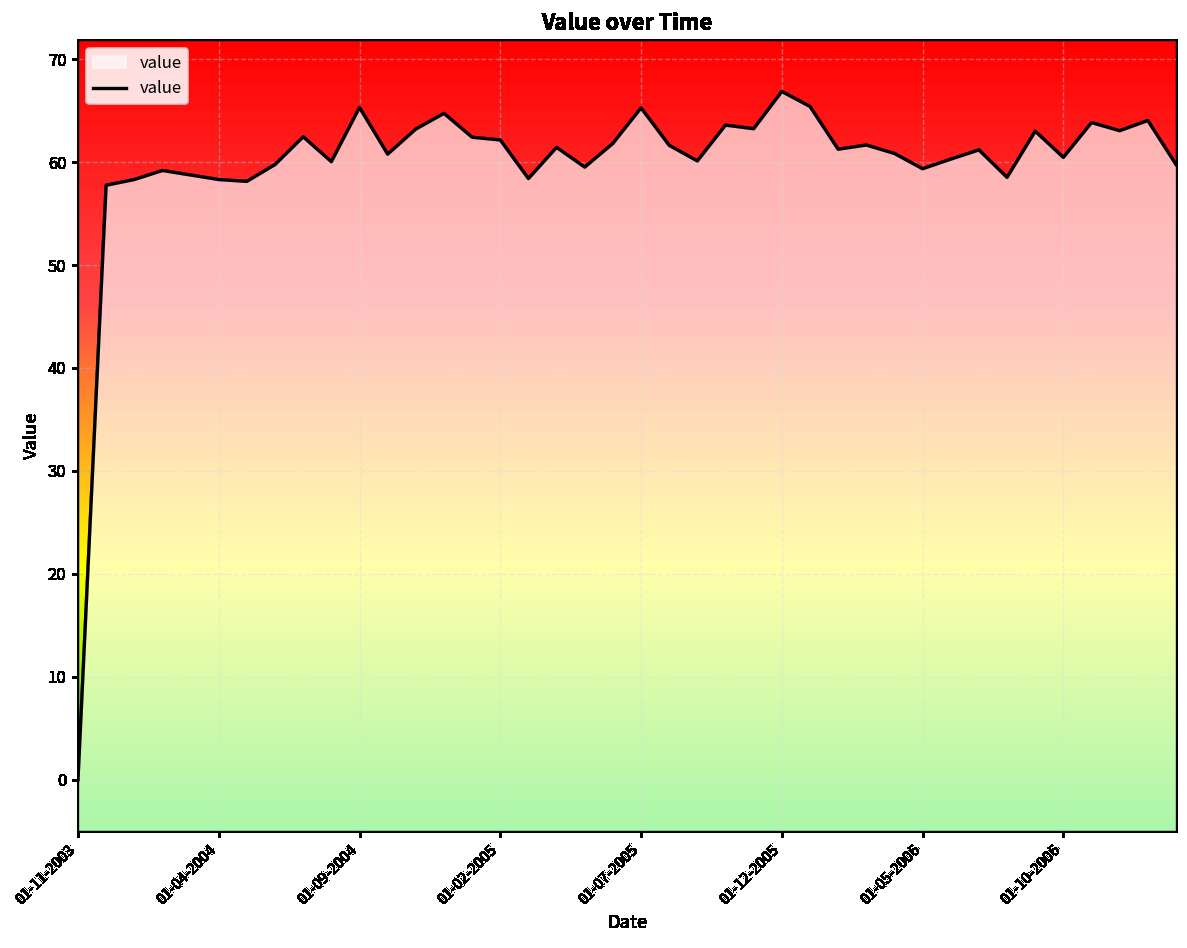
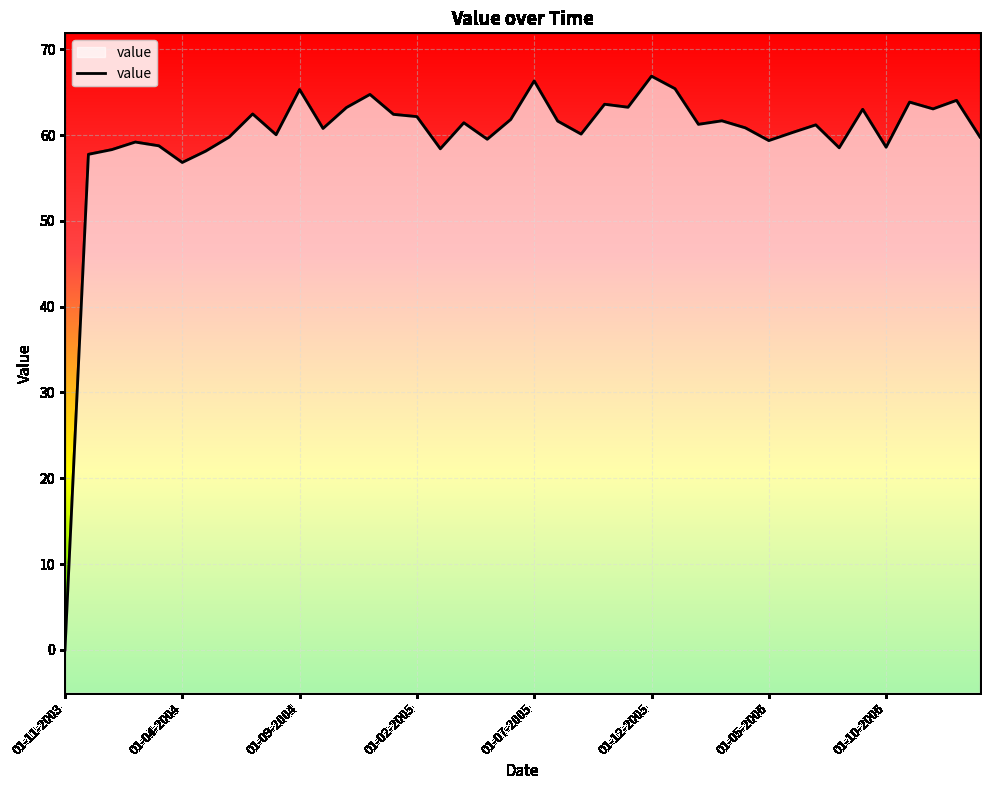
01-04-2004: 58 -> 57
01-07-2005: 65 -> 66
01-10-2006: 60 -> 59
